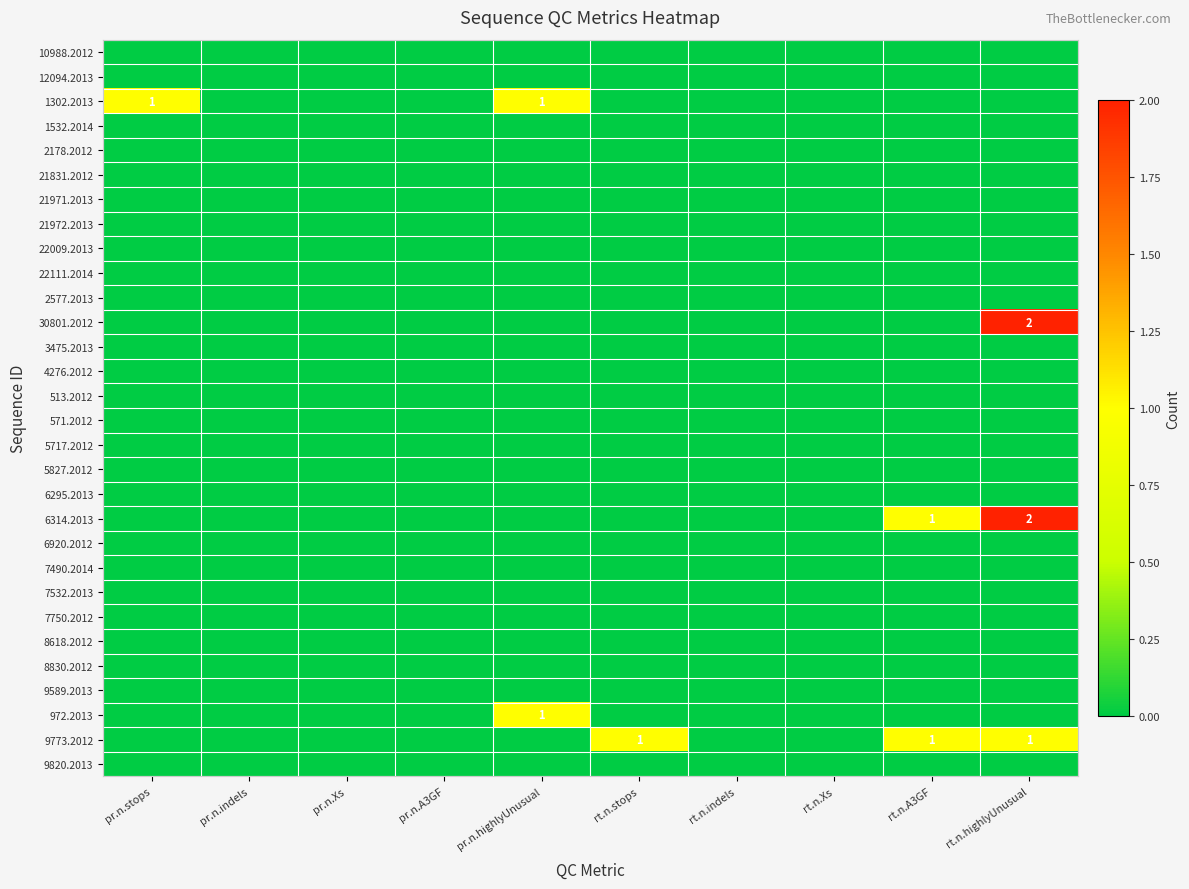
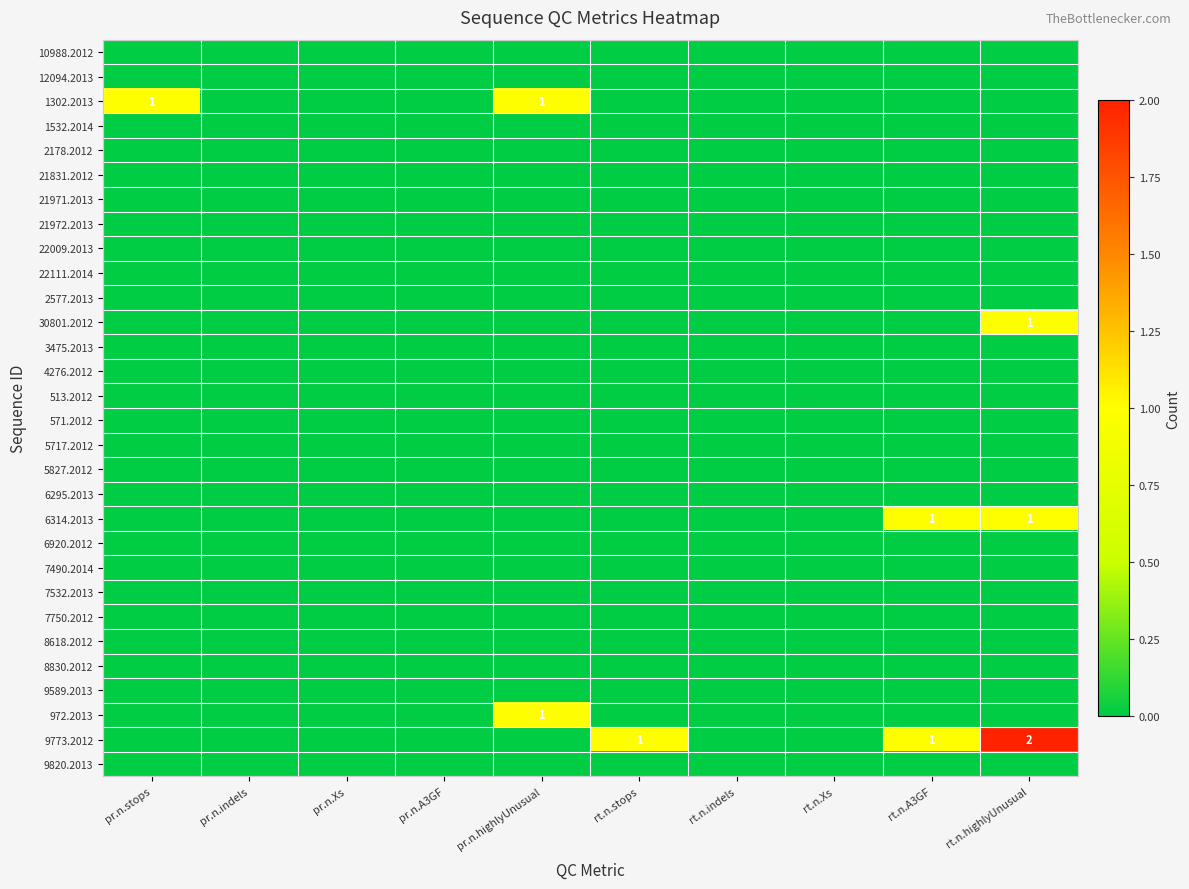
30801.2012, rt.n.highlyUnusual: 2 -> 1
6314.2013, rt.n.highlyUnusual: 2 -> 1
9773.2012, rt.n.highlyUnusual: 1 -> 2
